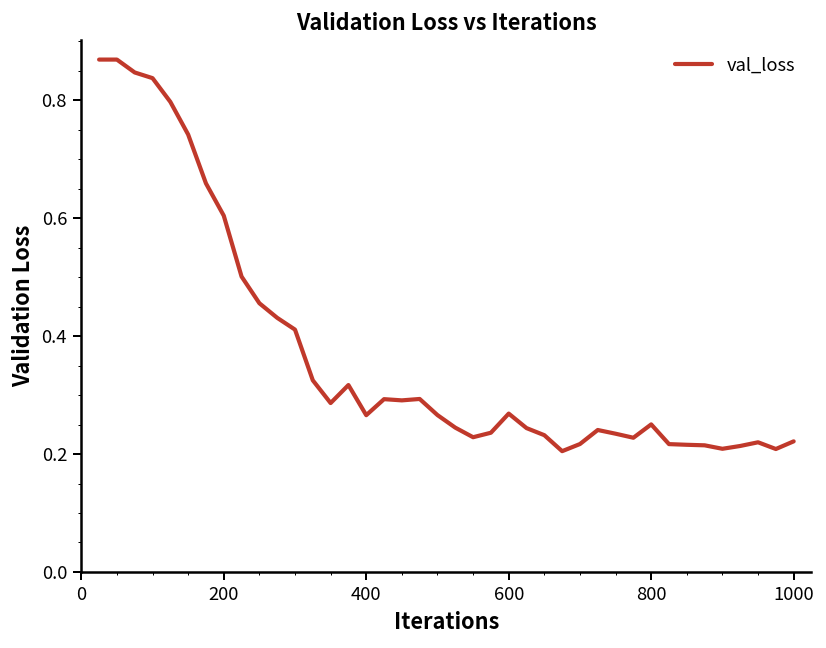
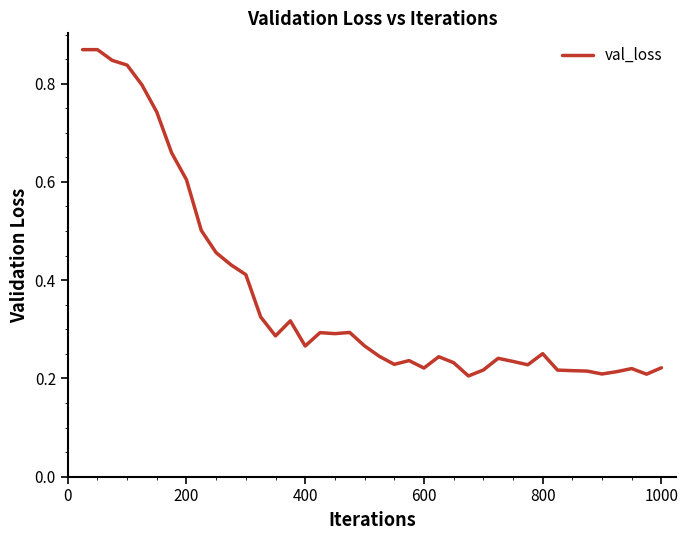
600: 0.27 -> 0.22
